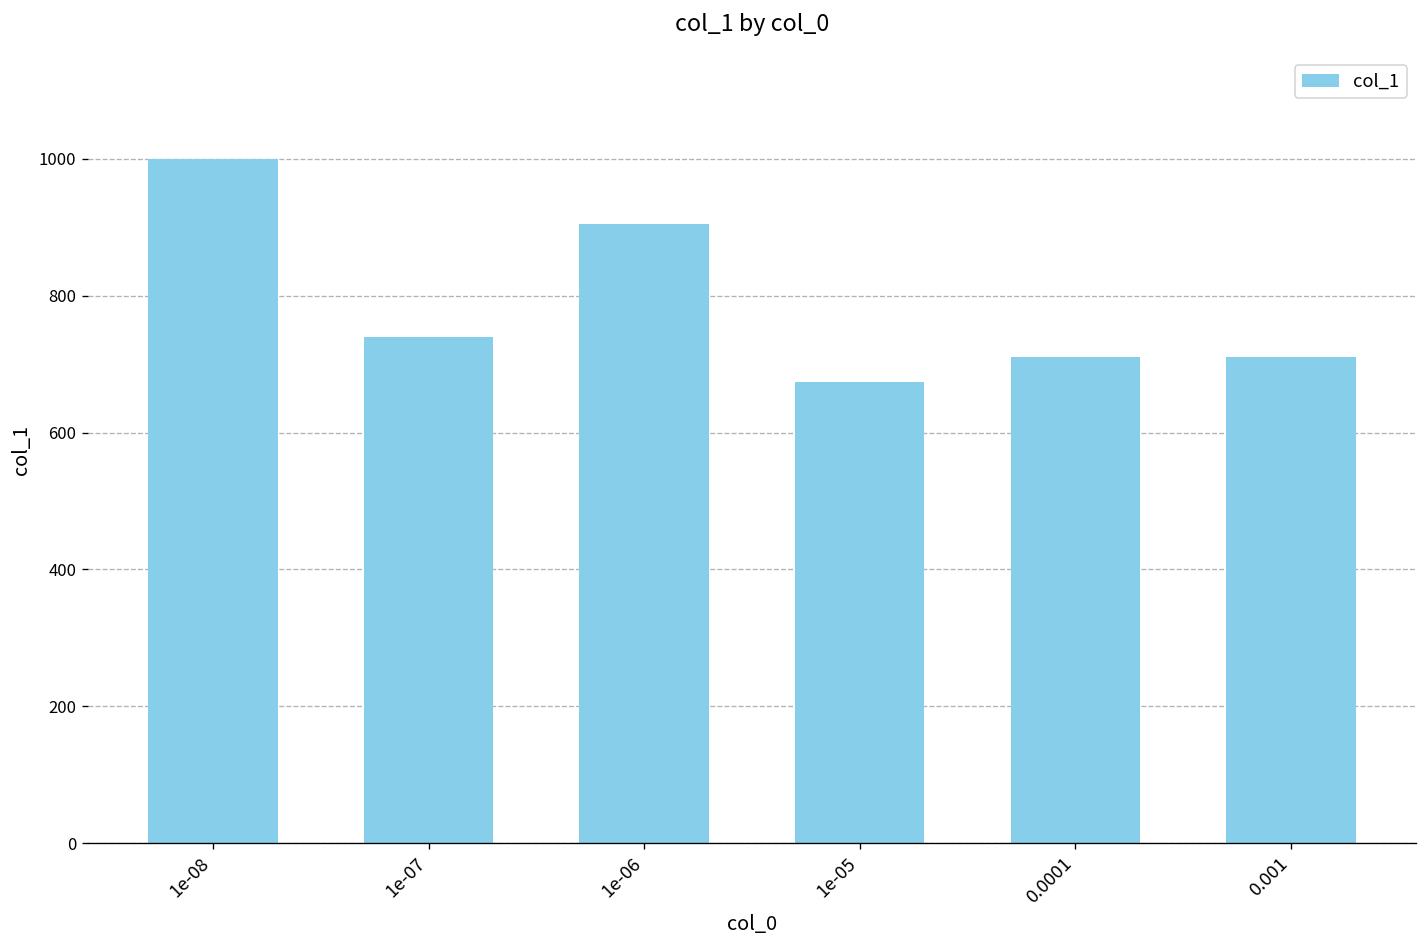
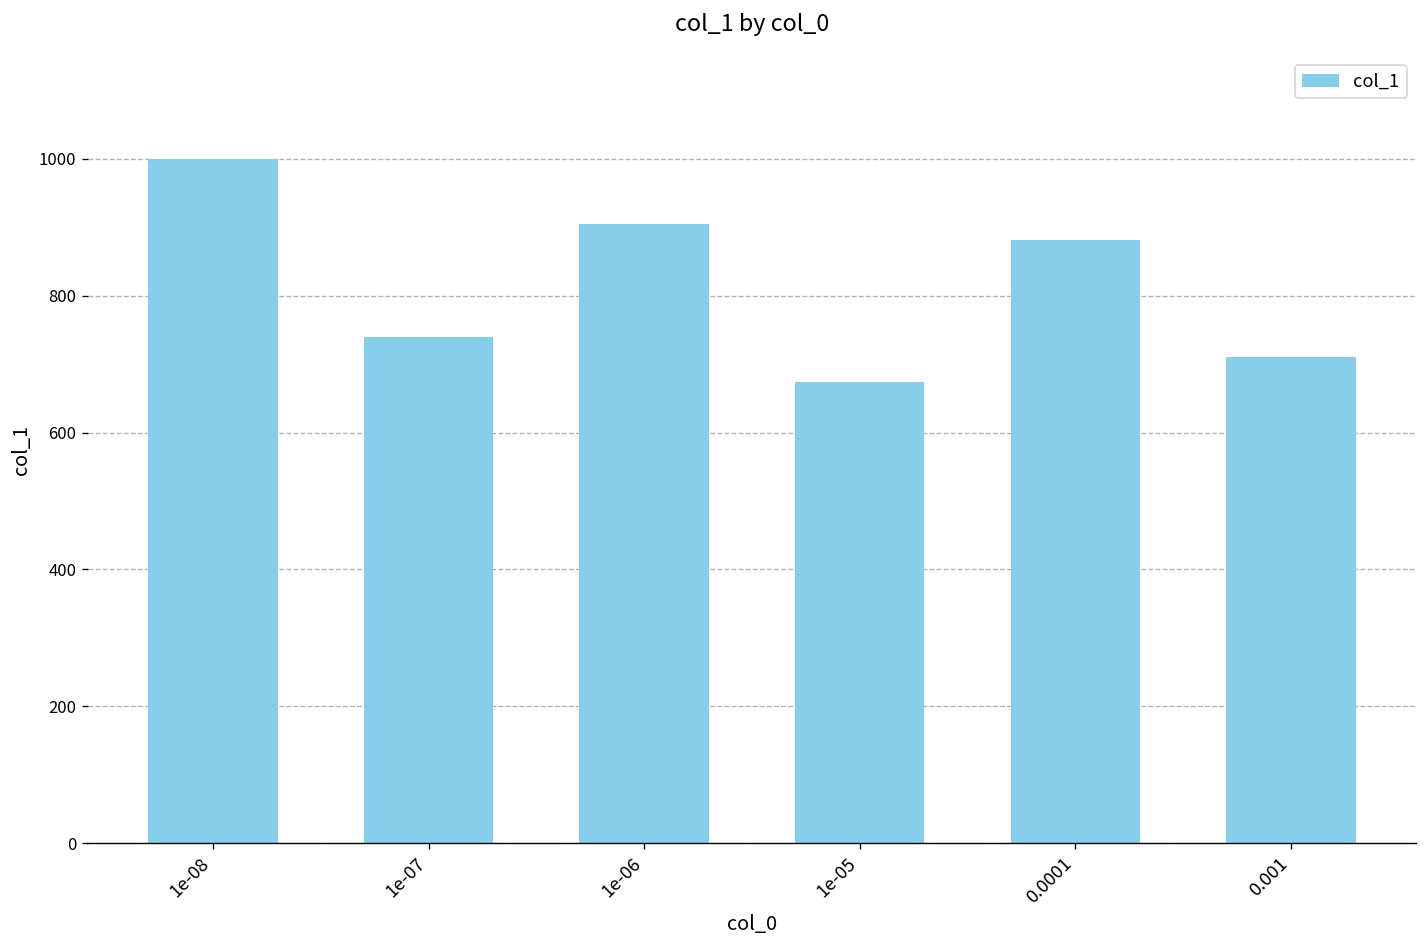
0.0001: 710 -> 880
